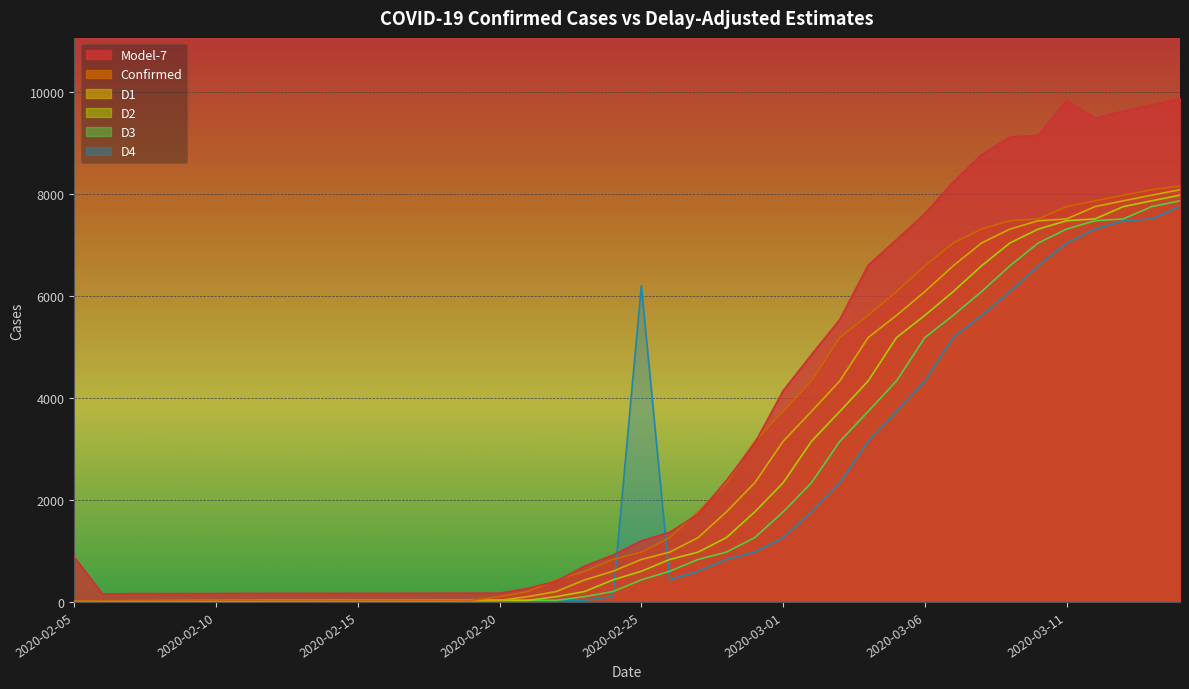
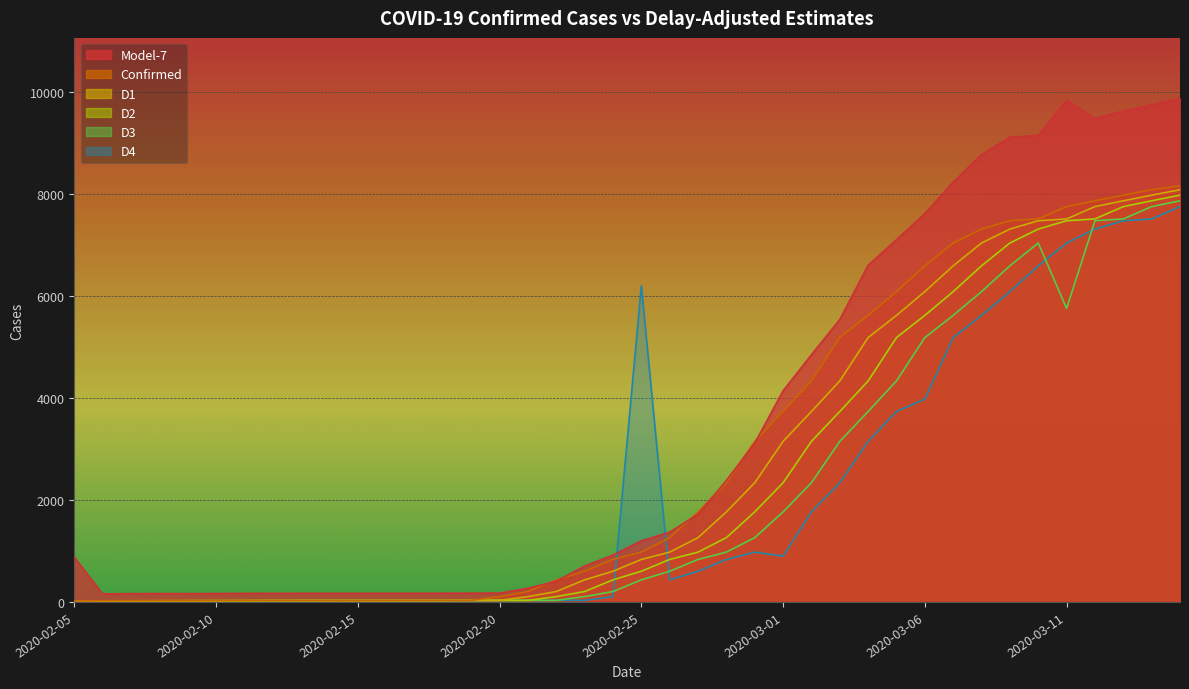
D4, 2020-03-01: 1300 -> 900
D4, 2020-03-06: 4300 -> 4000
D3, 2020-03-11: 7300 -> 5800
